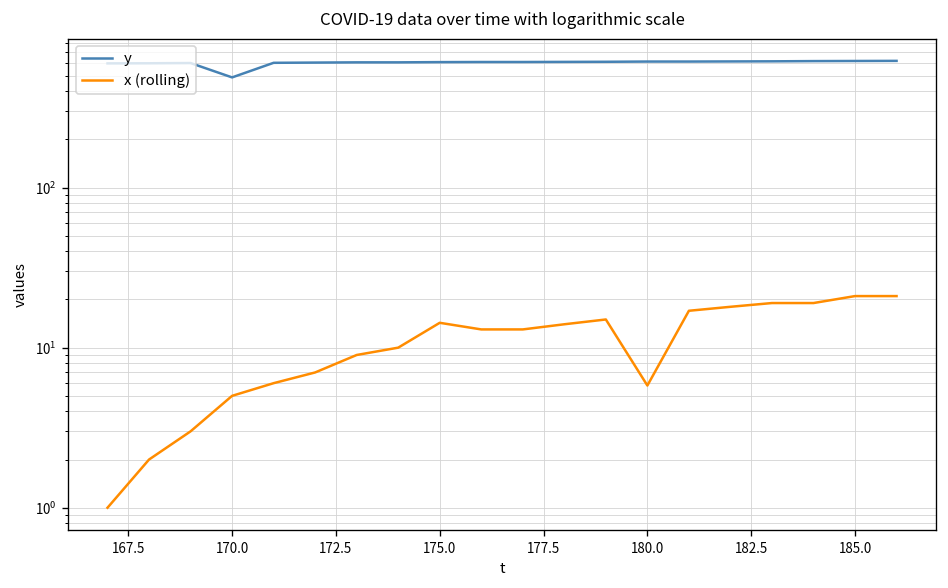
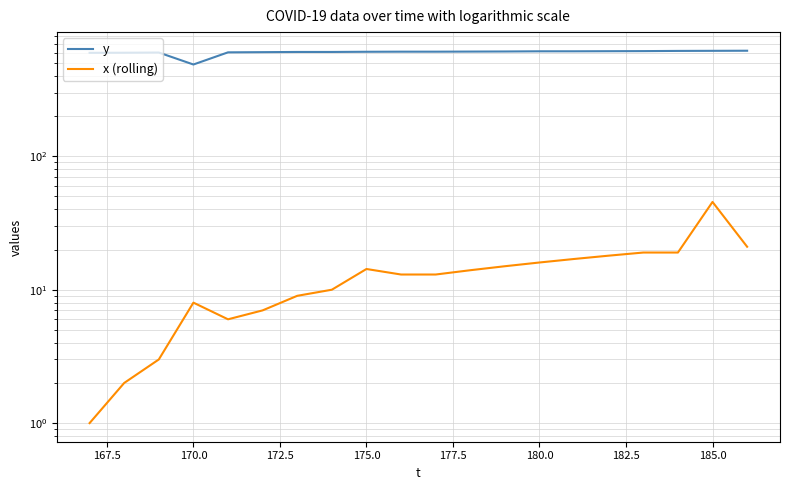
x (rolling), 170.0: 5 -> 8
x (rolling), 180.0: 6 -> 16
x (rolling), 185.0: 21 -> 46
